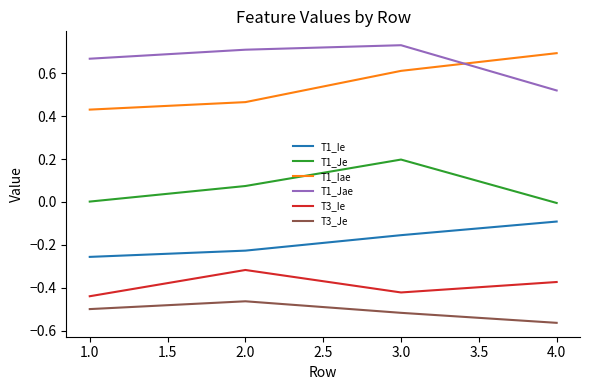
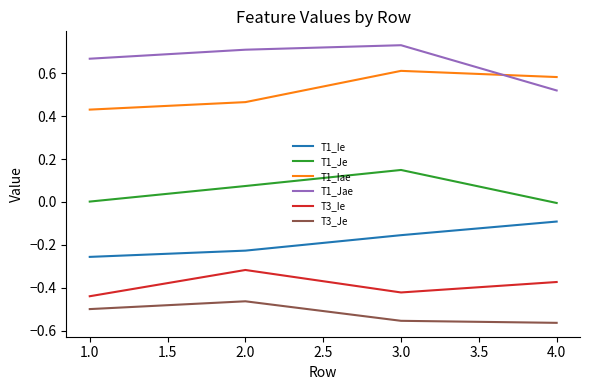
T1_Je, 3.0: 0.20 -> 0.15
T3_Je, 3.0: -0.52 -> -0.55
T1_Iae, 4.0: 0.69 -> 0.58
